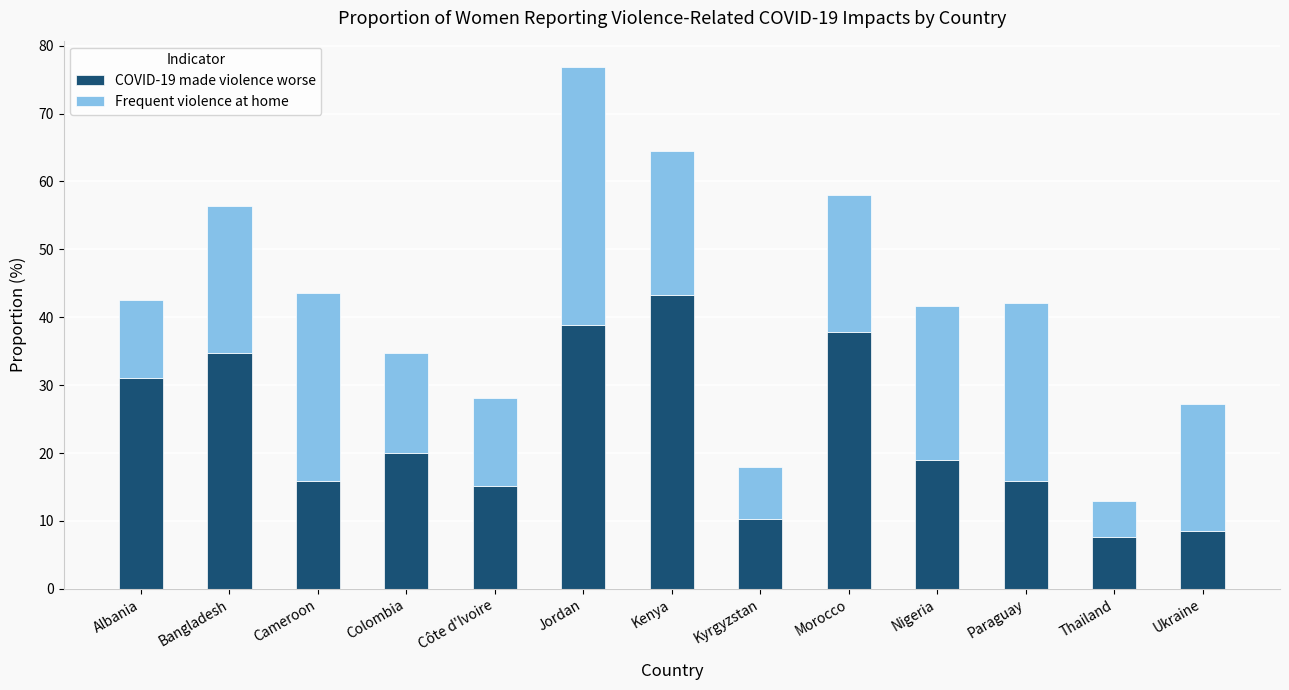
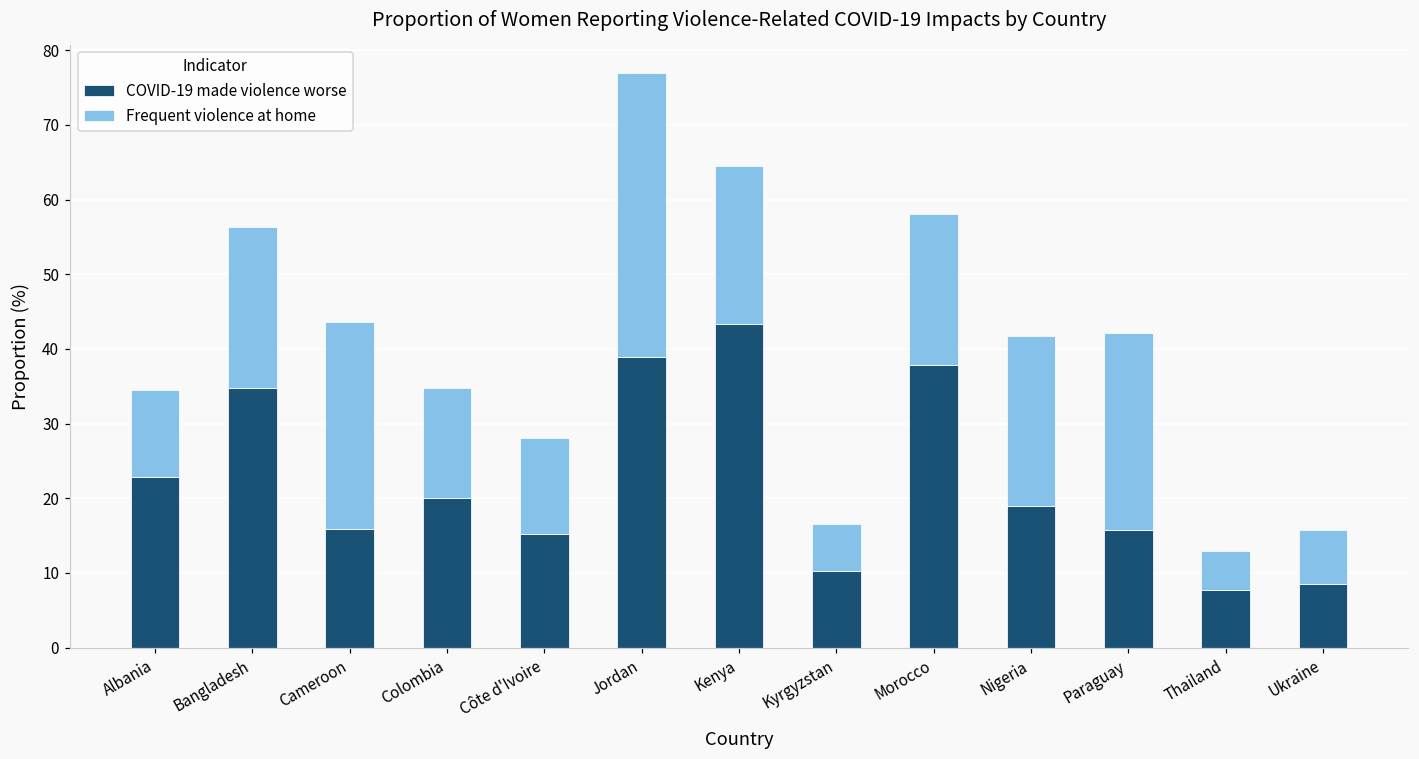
COVID-19 made violence worse, Albania: 31 -> 23
Frequent violence at home, Kyrgyzstan: 8 -> 6
Frequent violence at home, Ukraine: 19 -> 7
